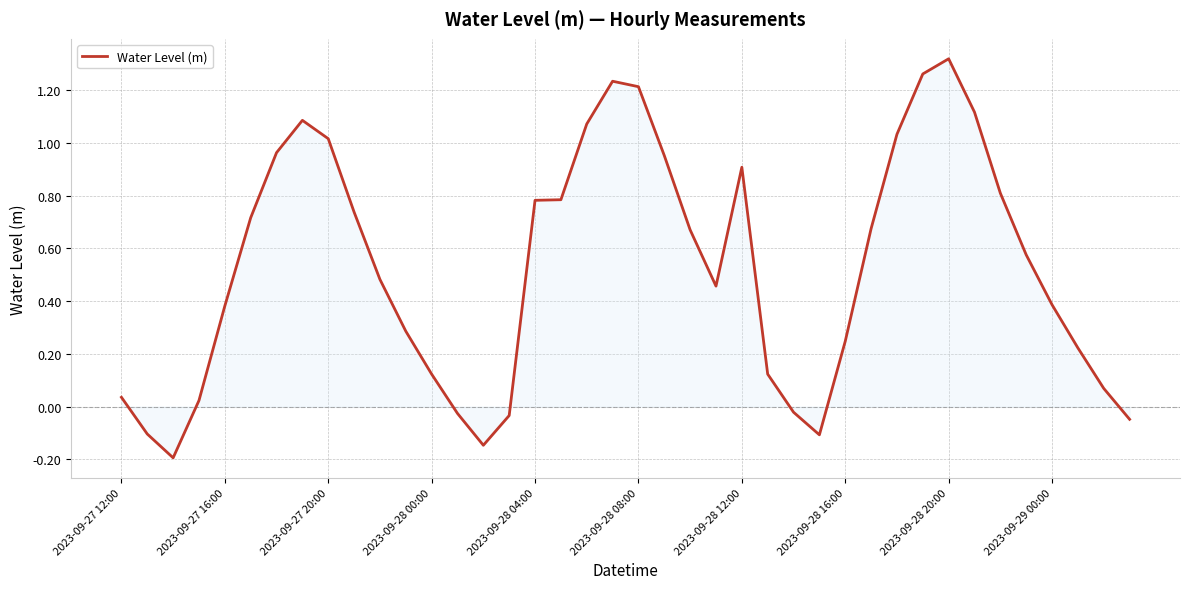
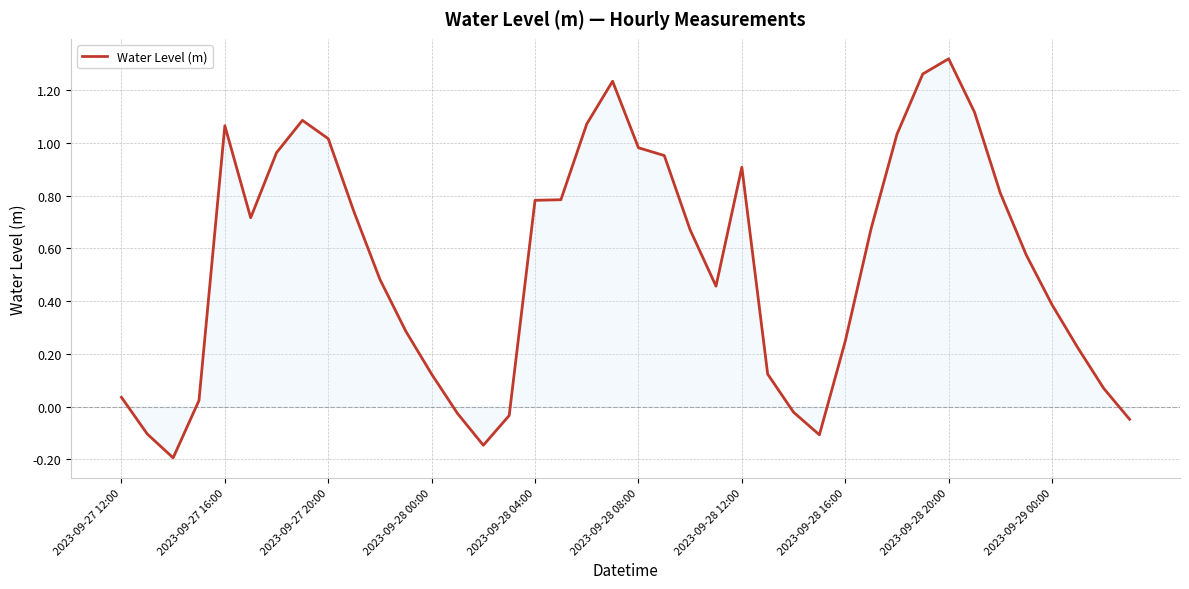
Water Level (m), 2023-09-27 16:00: 0.38 -> 1.07
Water Level (m), 2023-09-28 08:00: 1.21 -> 0.98
